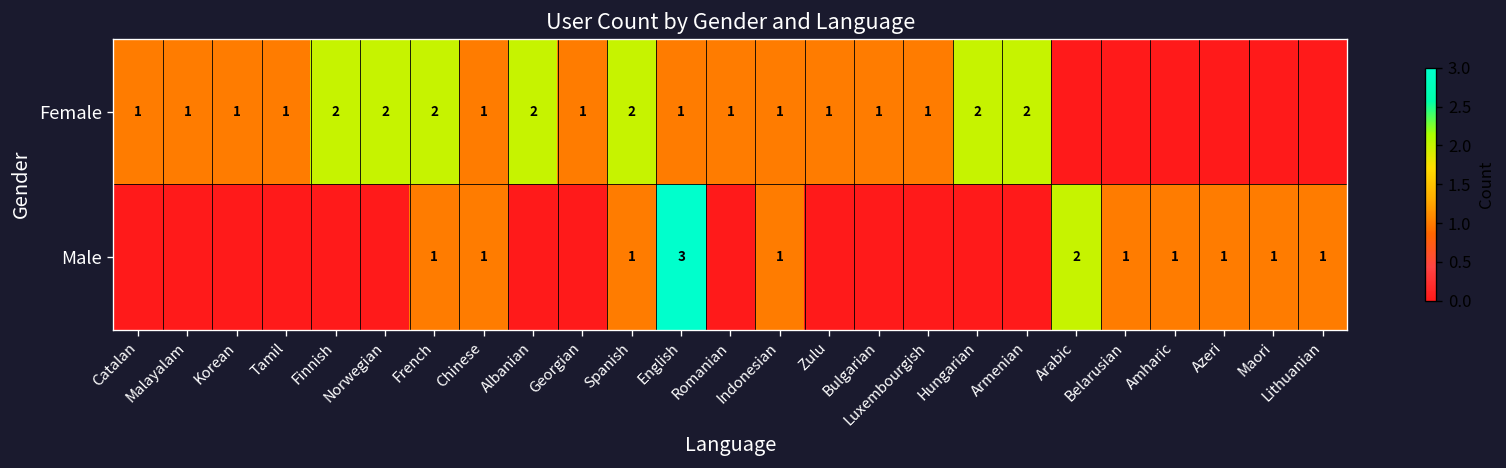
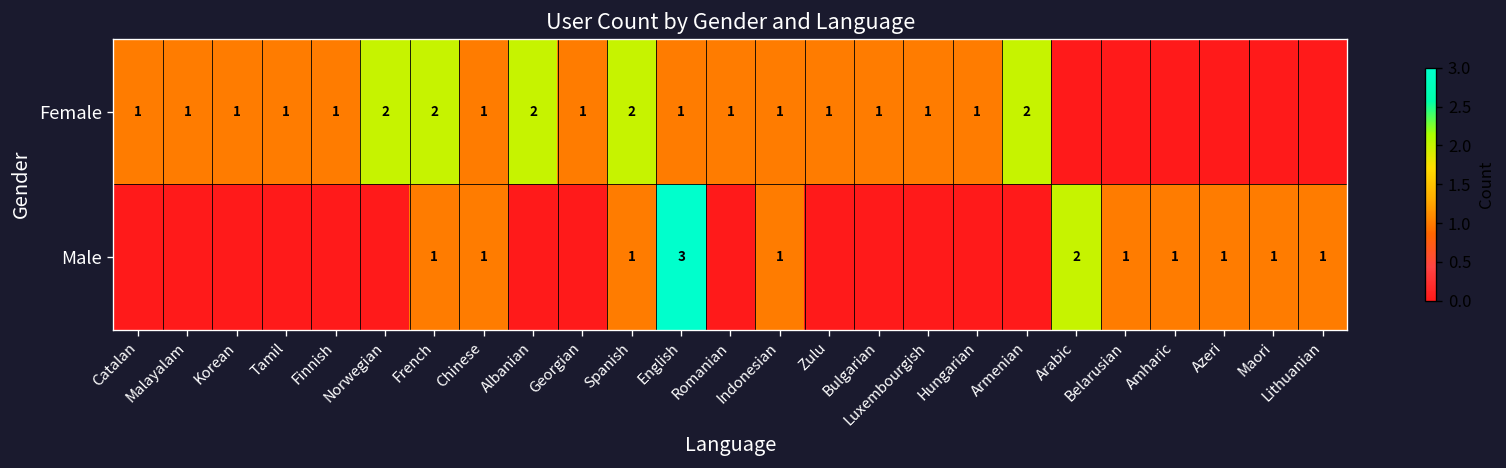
Female, Finnish: 2 -> 1
Female, Hungarian: 2 -> 1
